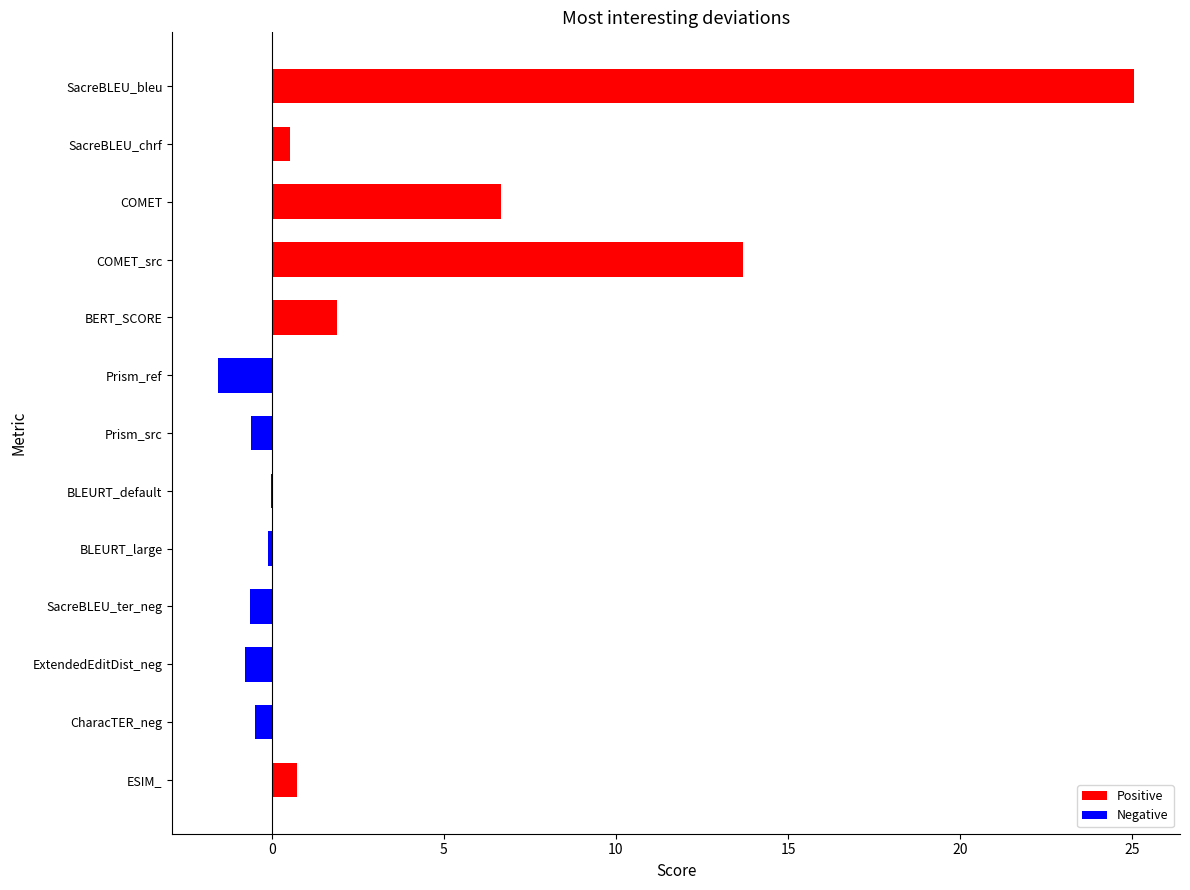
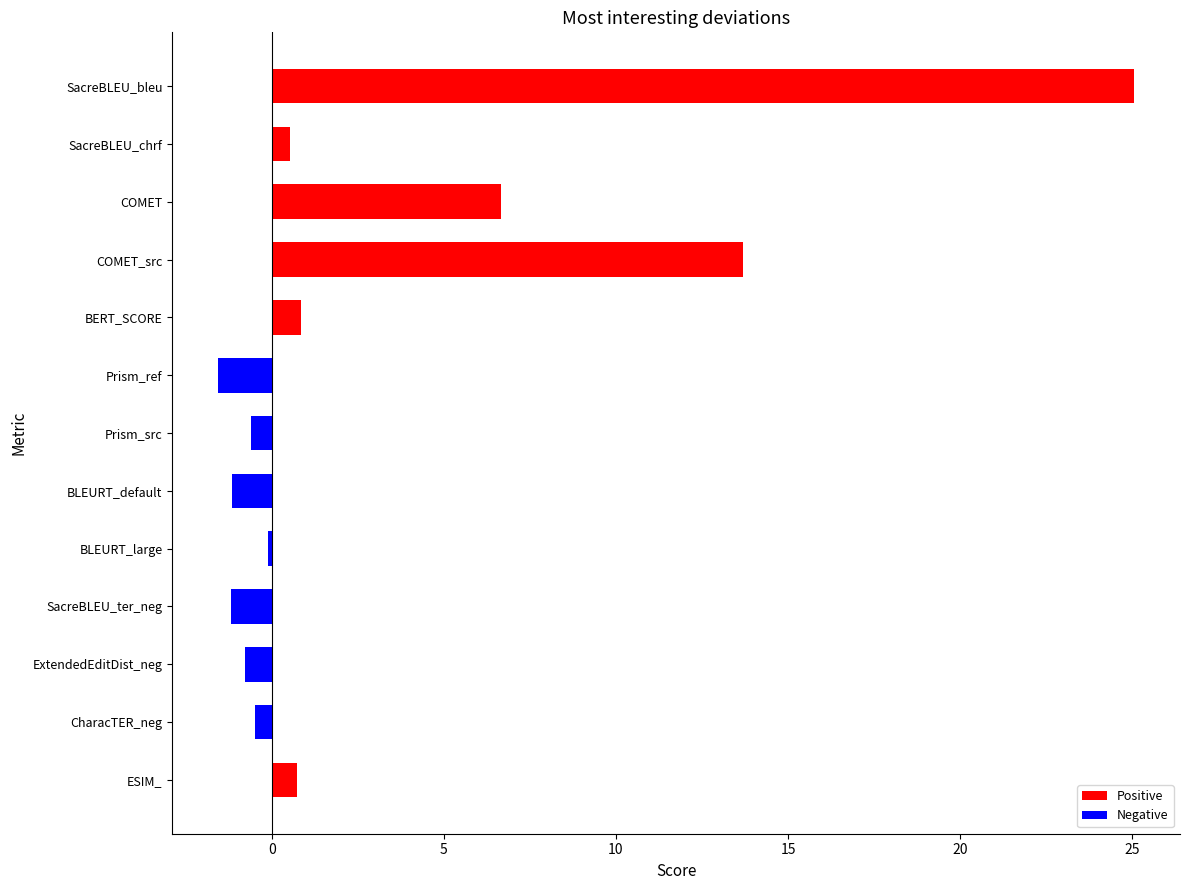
BERT_SCORE: 1.9 -> 0.8
BLEURT_default: 0.0 -> -1.2
SacreBLEU_ter_neg: -0.6 -> -1.2
